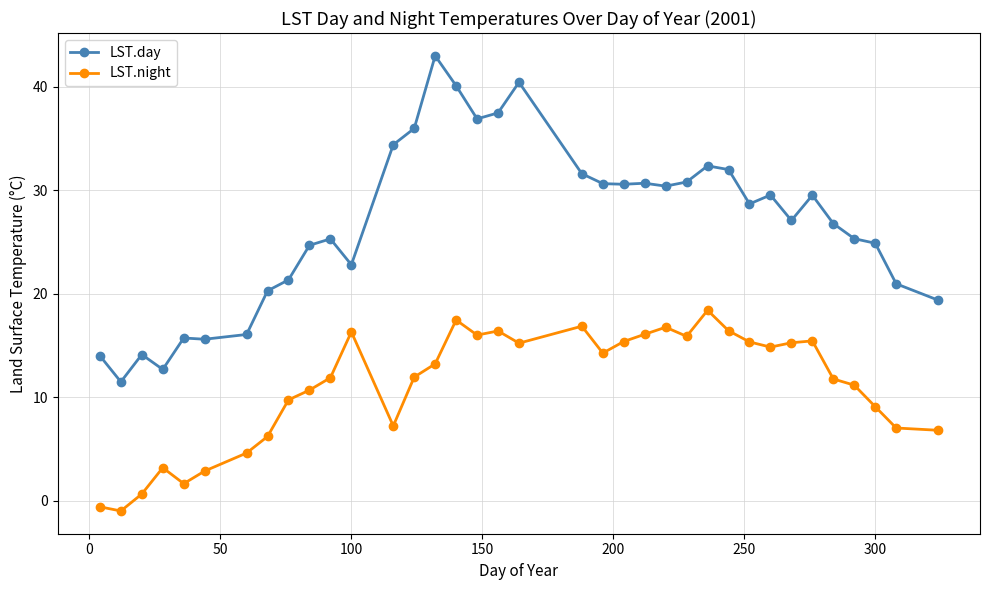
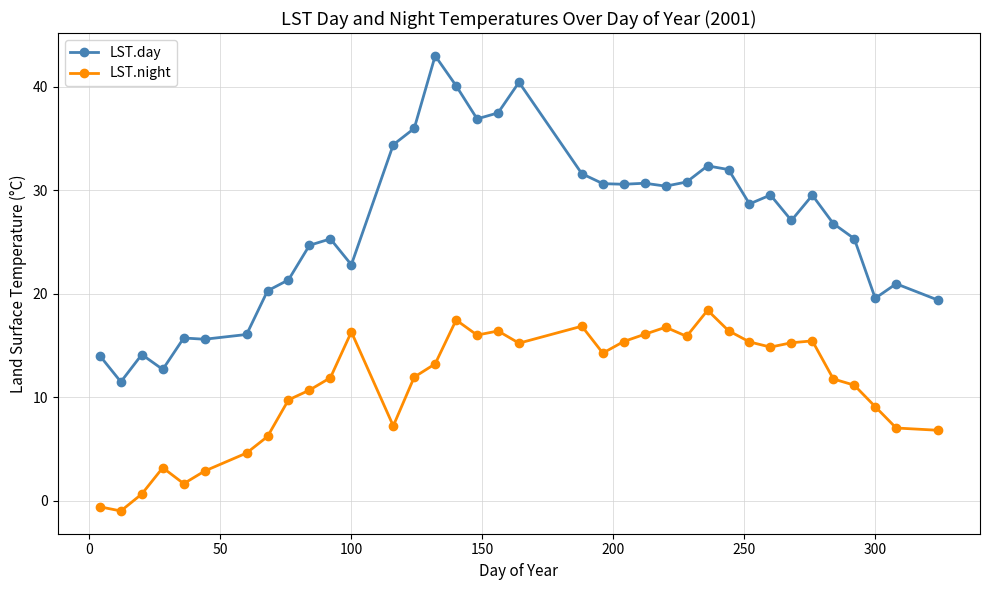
LST.day, 300: 24.9 -> 19.6
